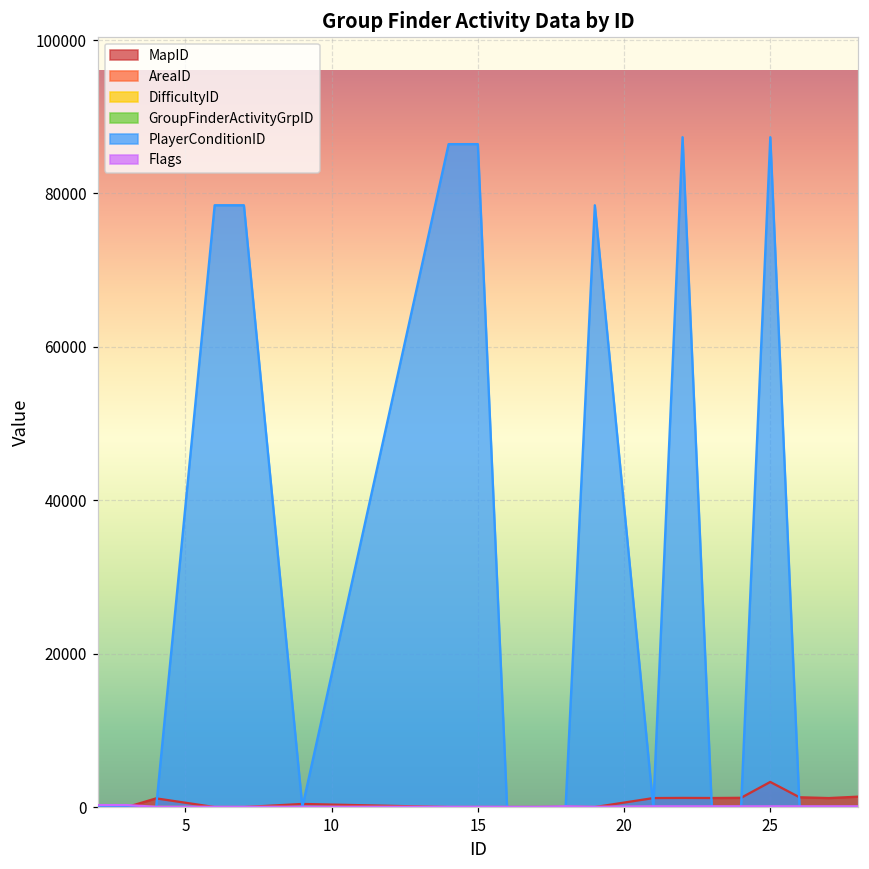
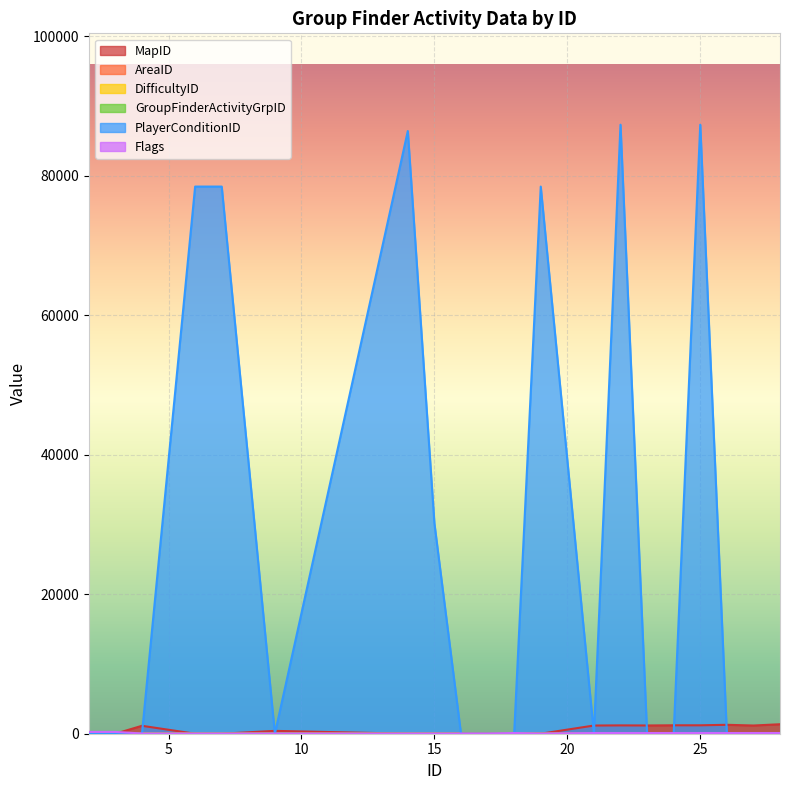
PlayerConditionID, 15: 86000 -> 30000
MapID, 25: 3000 -> 1000
